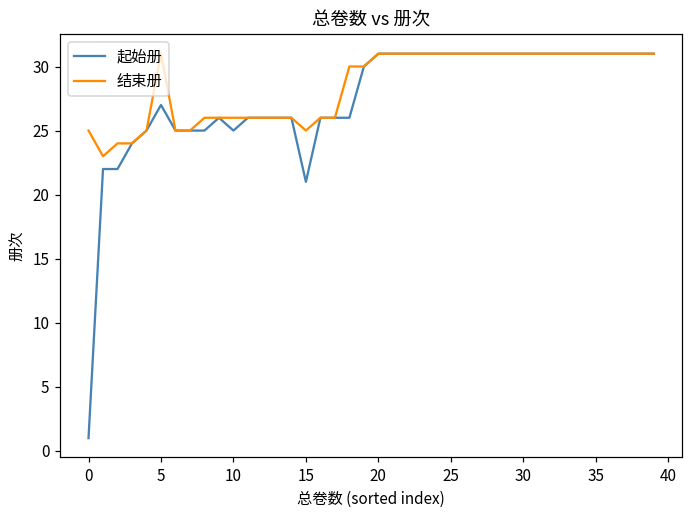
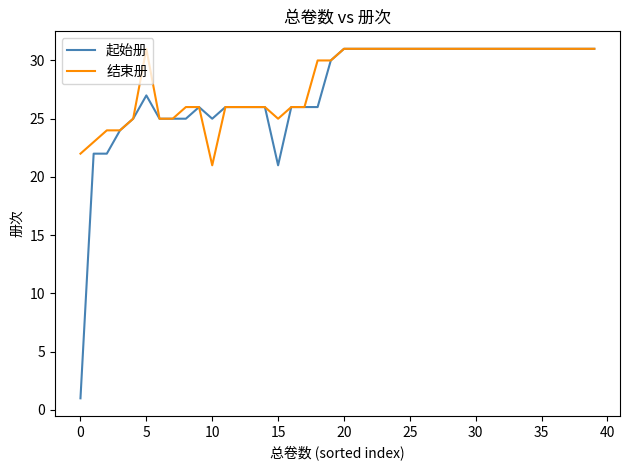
结束册, 0: 25 -> 22
结束册, 10: 26 -> 21
